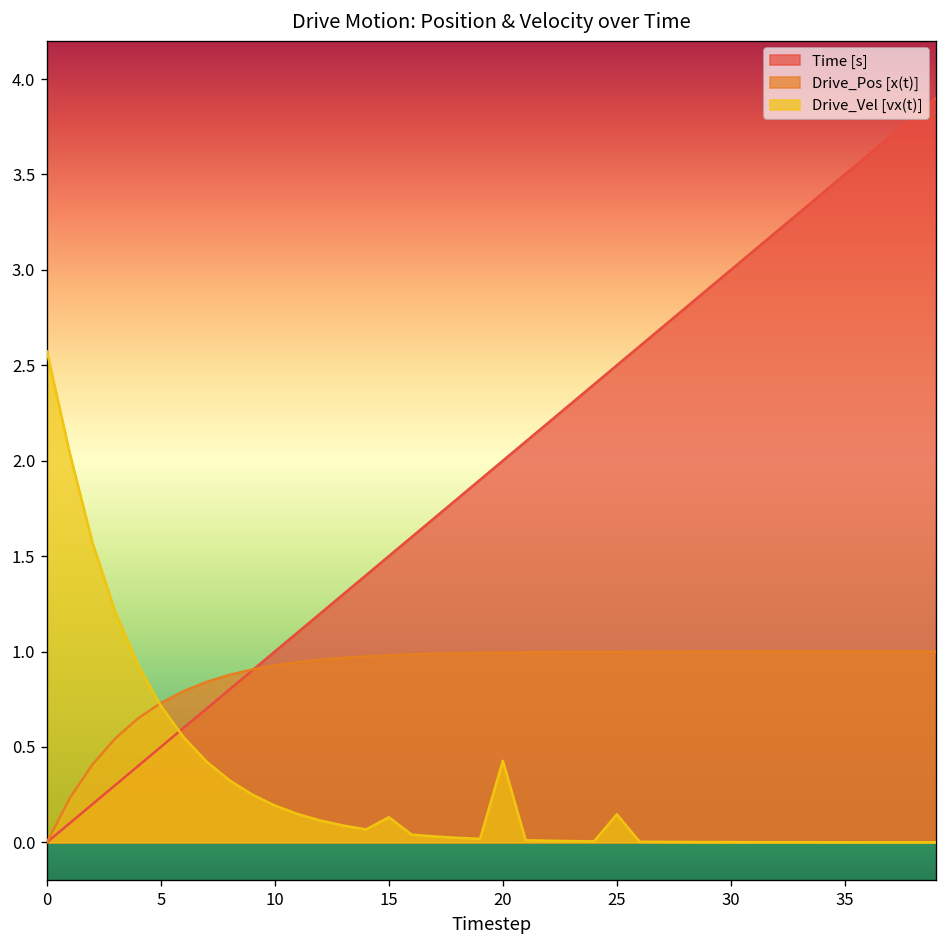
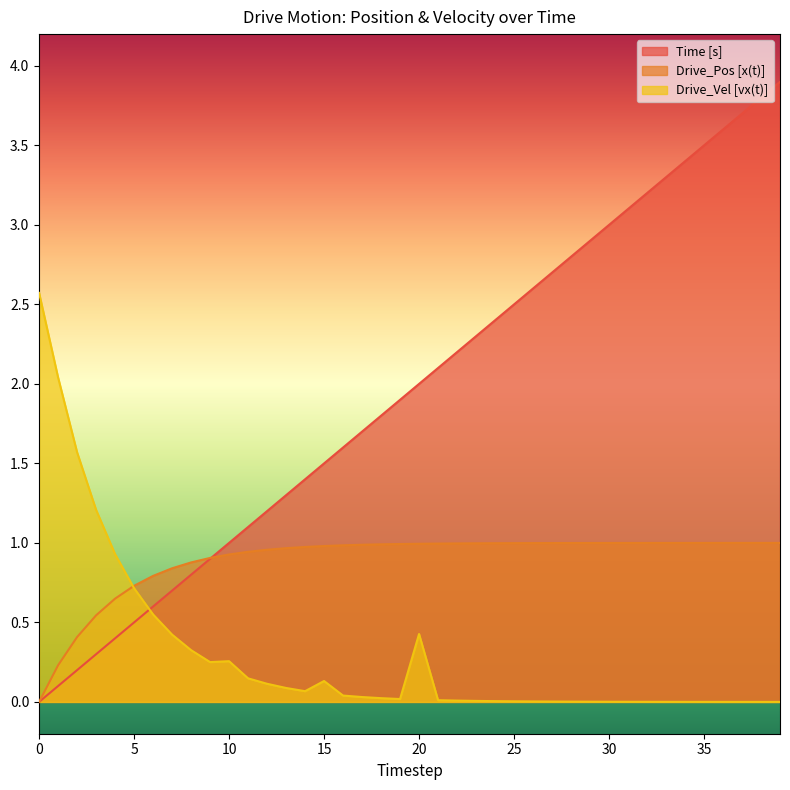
Drive_Vel [vx(t)], 10: 0.19 -> 0.26
Drive_Vel [vx(t)], 25: 0.15 -> 0.00
